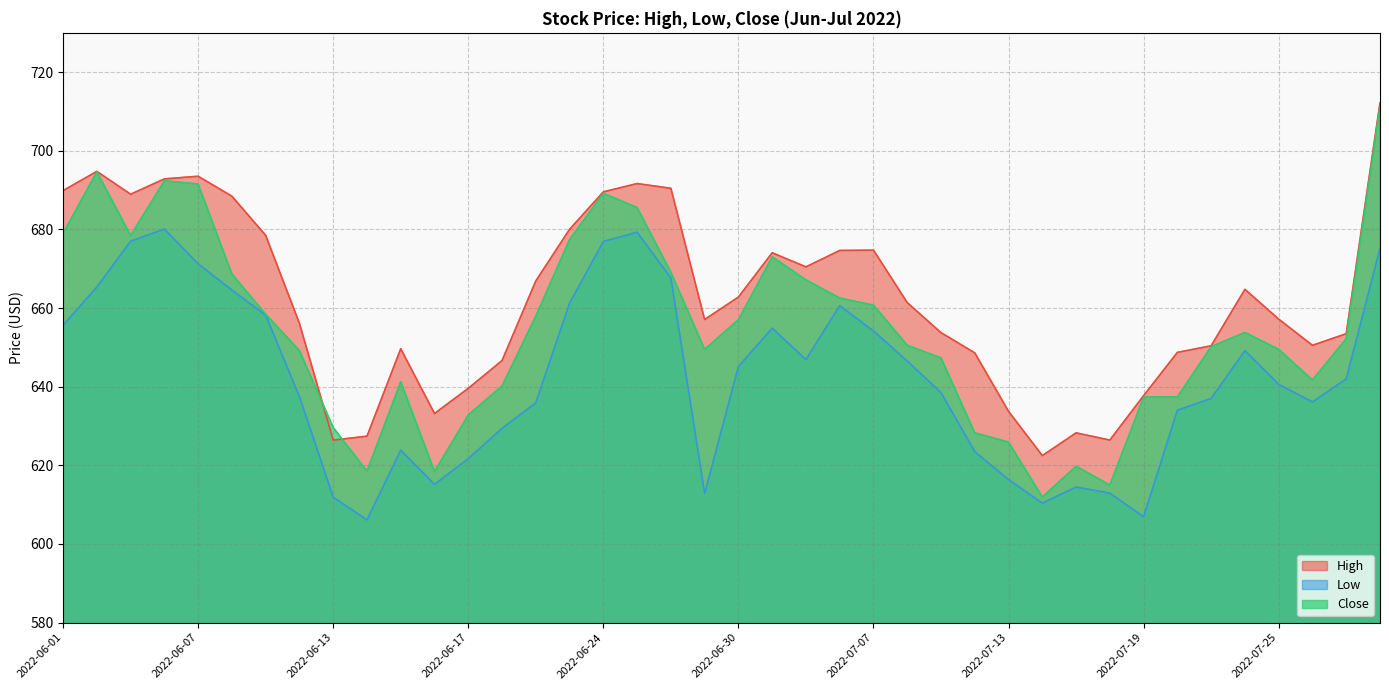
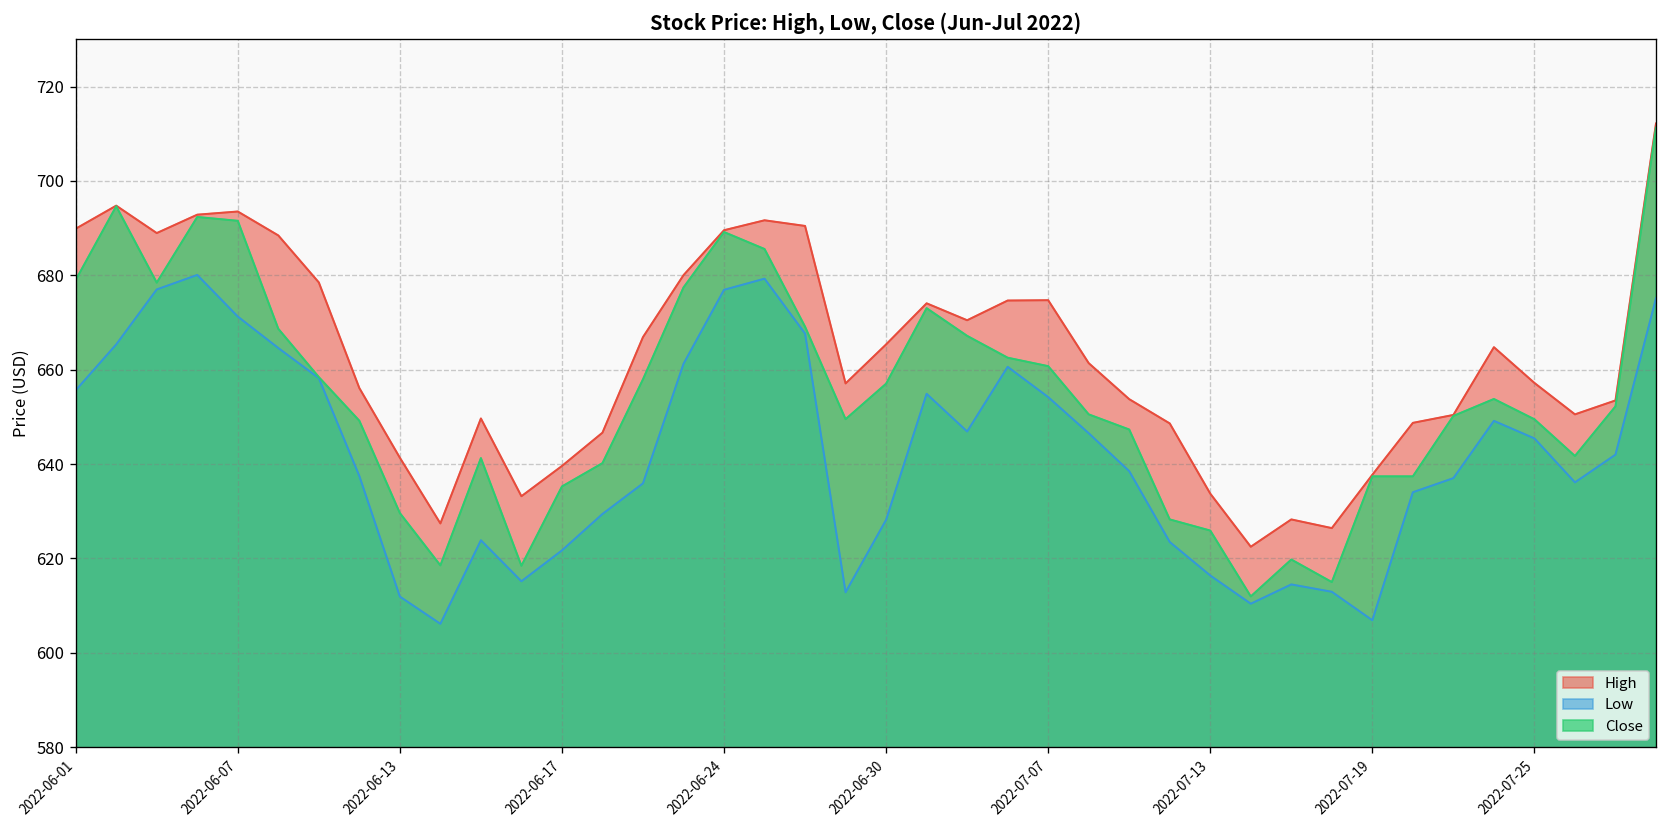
High, 2022-06-13: 626 -> 641
Close, 2022-06-17: 633 -> 635
High, 2022-06-30: 663 -> 665
Low, 2022-06-30: 645 -> 628
Low, 2022-07-25: 641 -> 645
